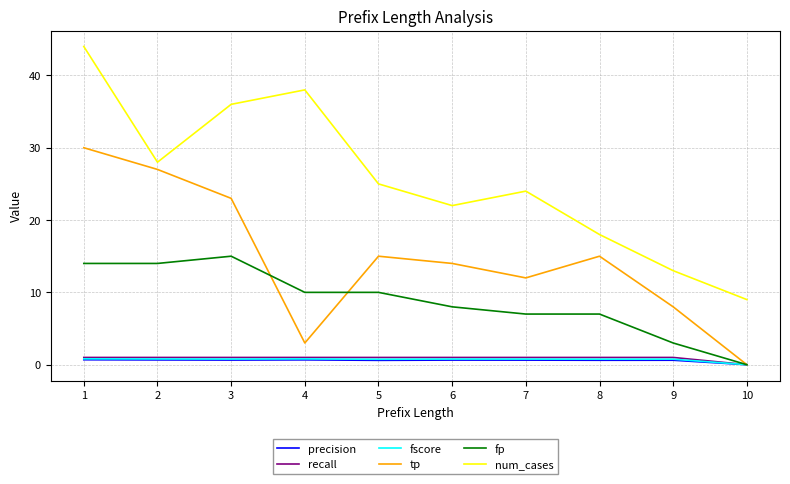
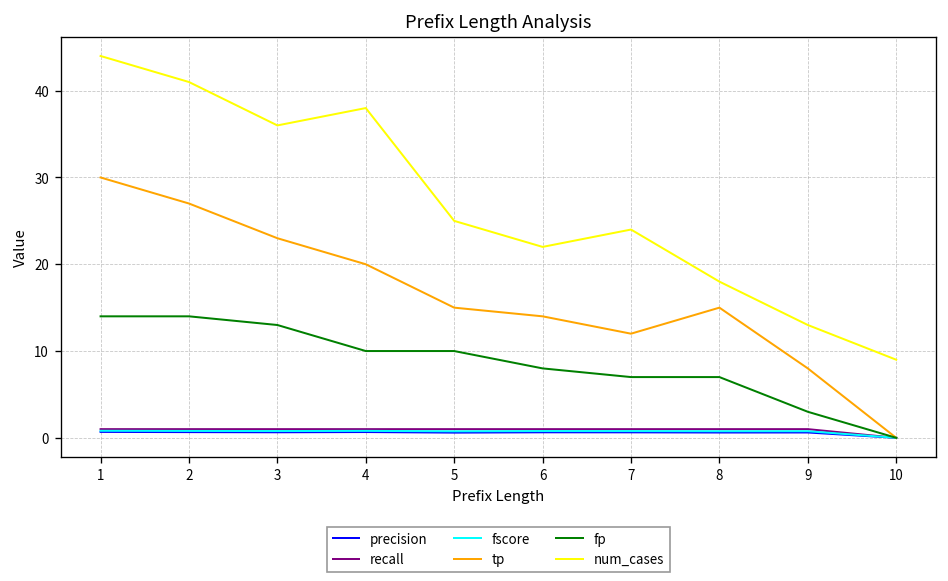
num_cases, 2: 28 -> 41
fp, 3: 15 -> 13
tp, 4: 3 -> 20
